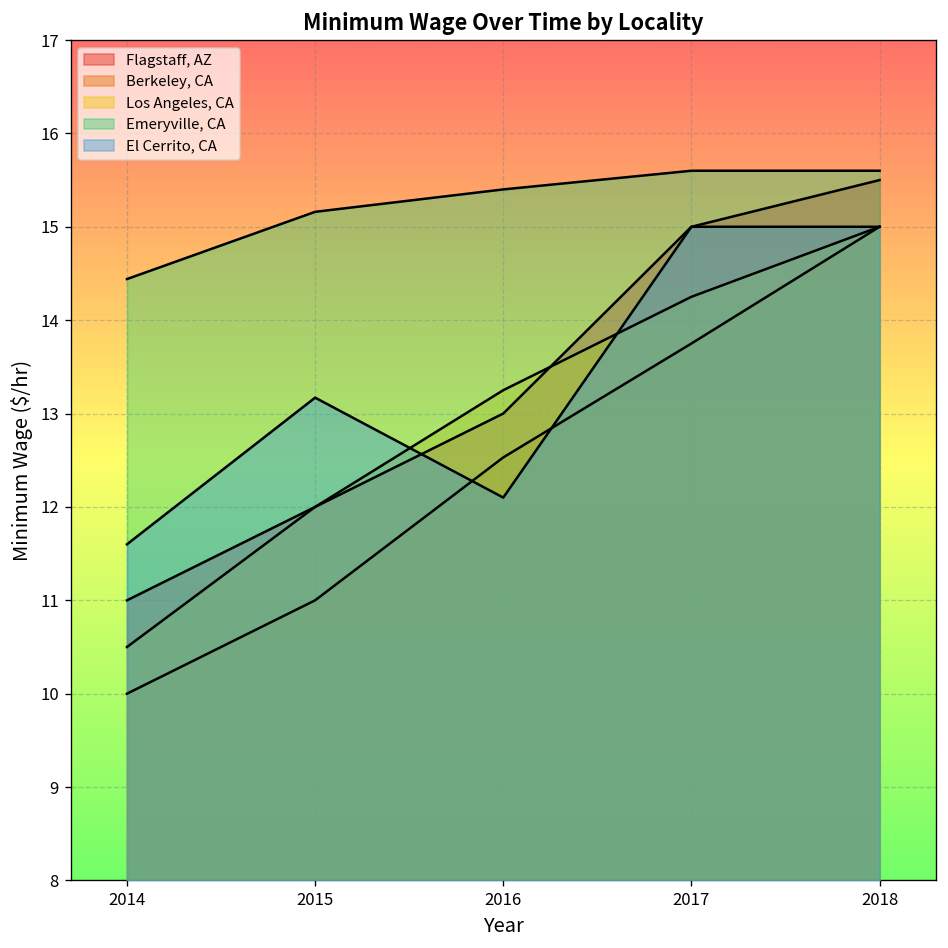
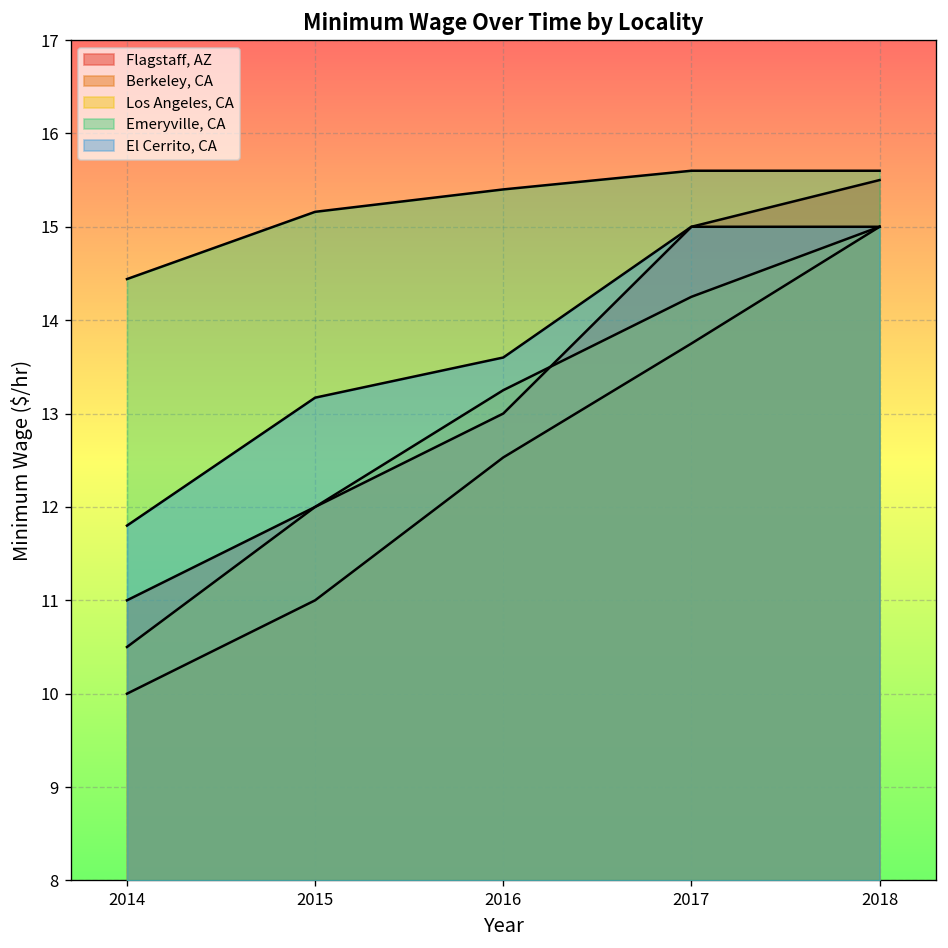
El Cerrito, CA, 2014: 11.6 -> 11.8
El Cerrito, CA, 2016: 12.1 -> 13.6
